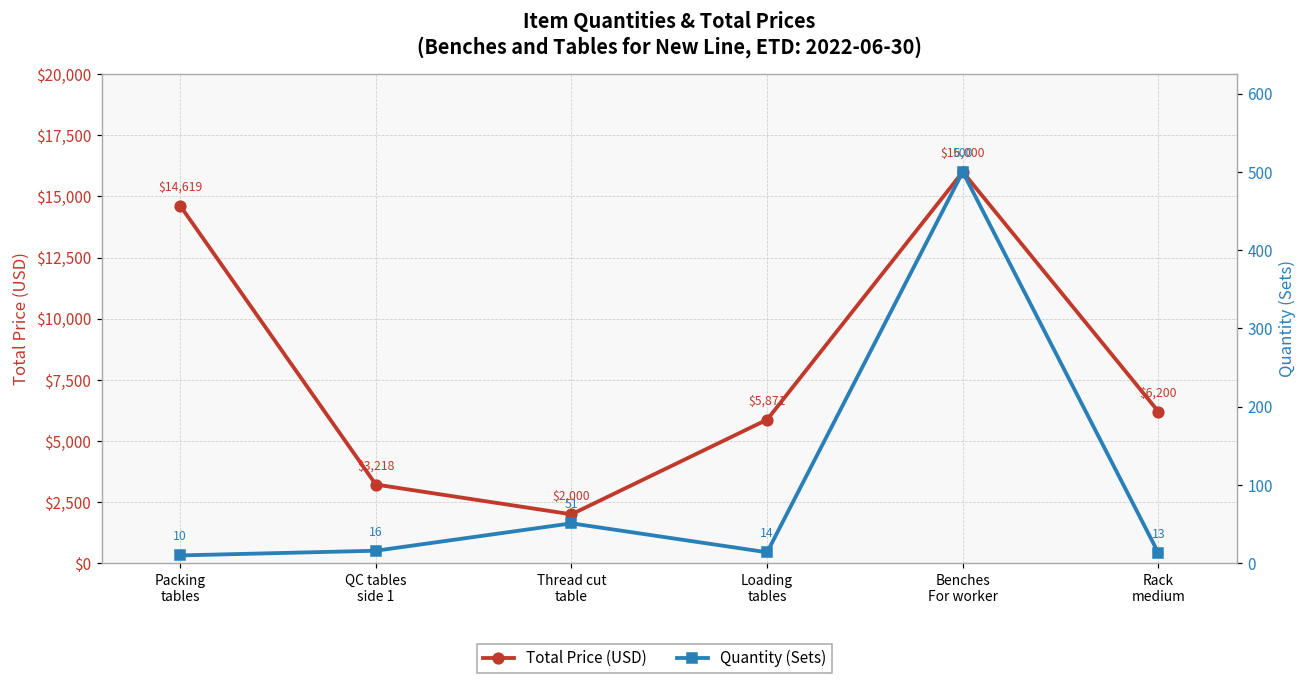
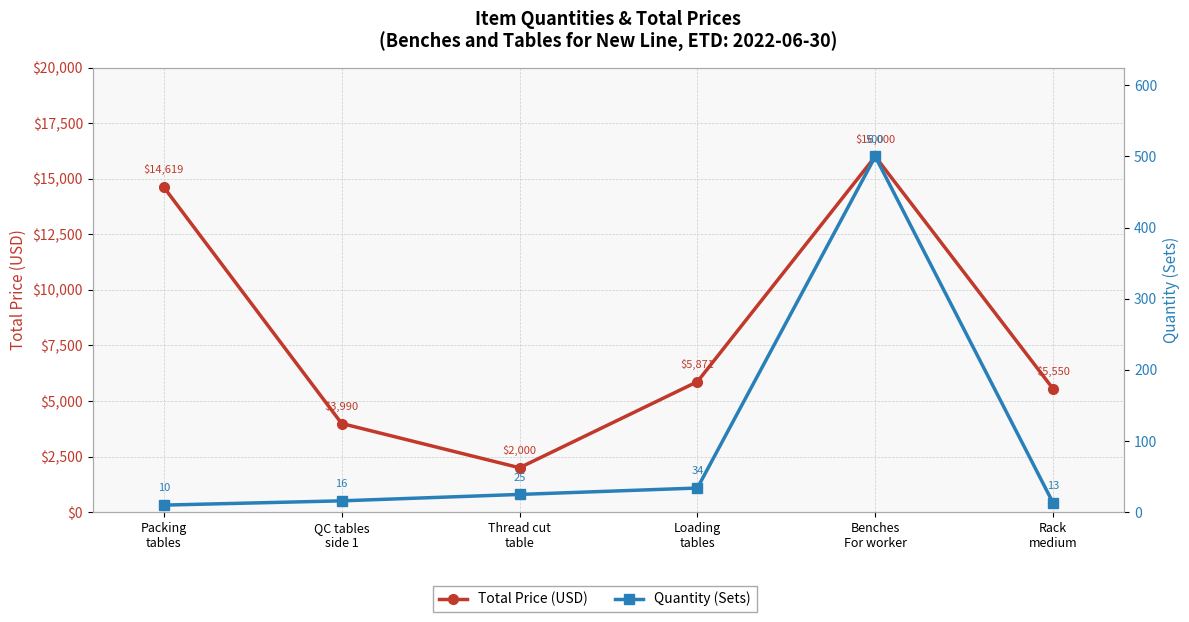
Total Price (USD), QC tables side 1: $3,218 -> $3,990
Total Price (USD), Rack medium: $6,200 -> $5,550
Quantity (Sets), Thread cut table: 51 -> 25
Quantity (Sets), Loading tables: 14 -> 34
